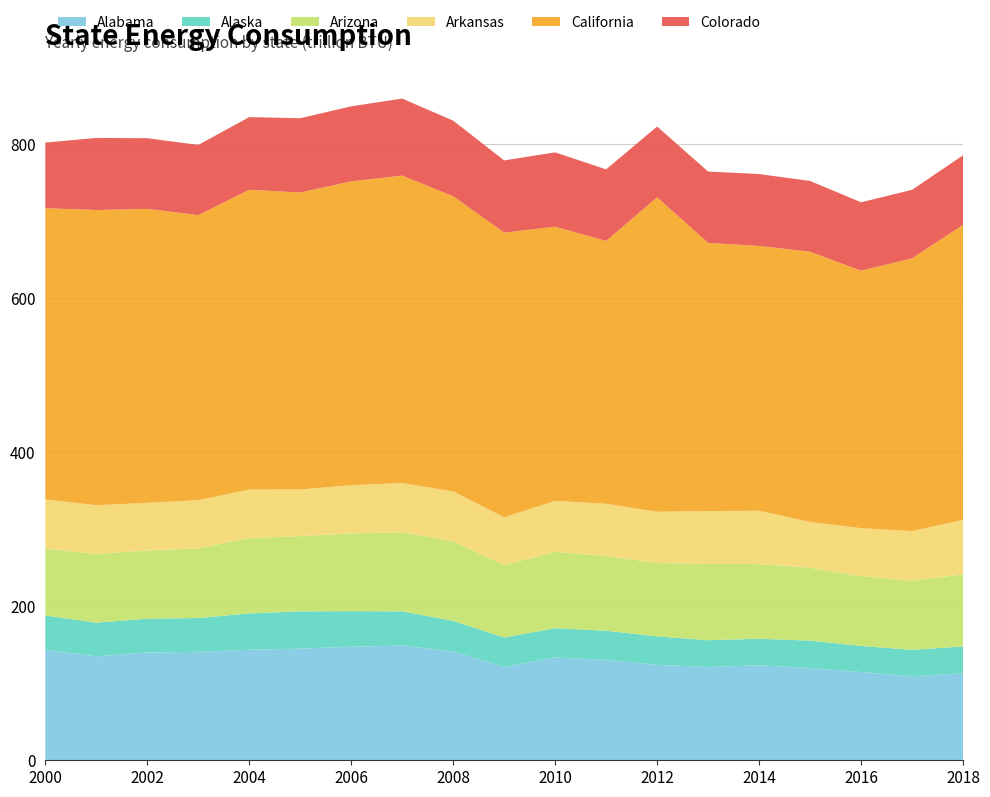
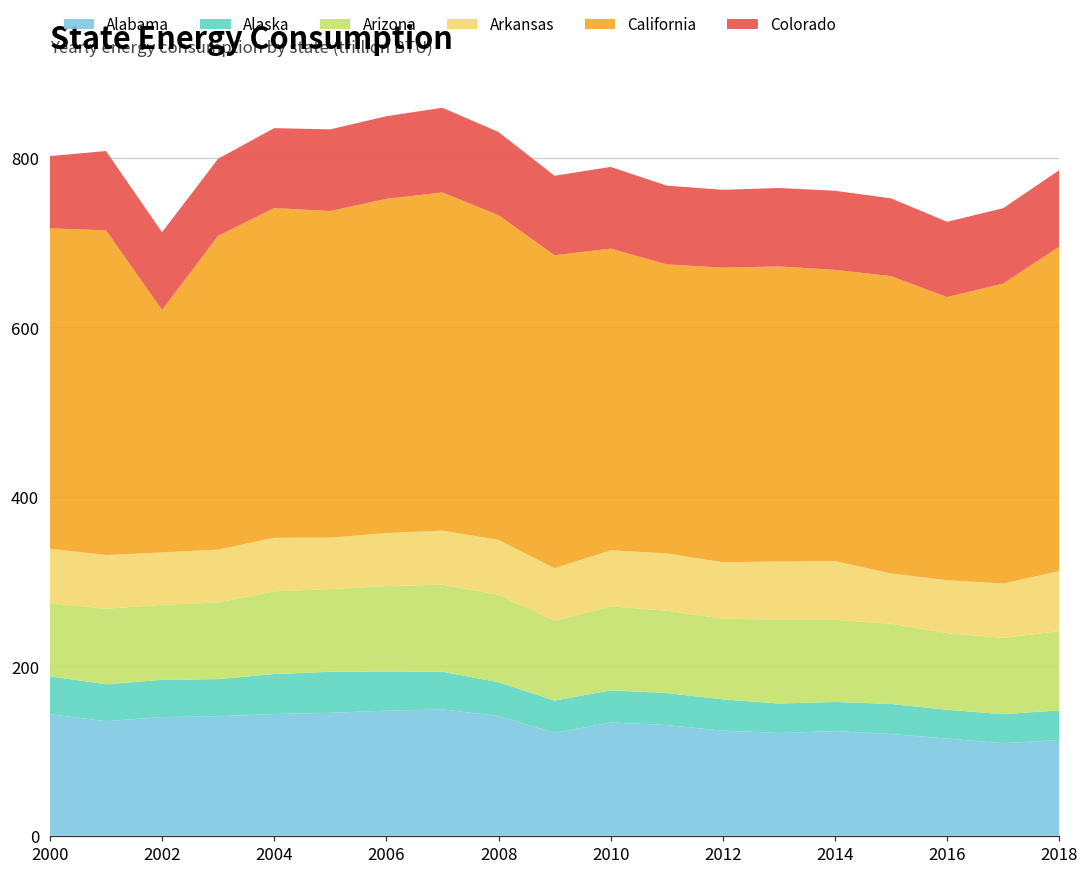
California, 2002: 380 -> 290
California, 2012: 410 -> 350
